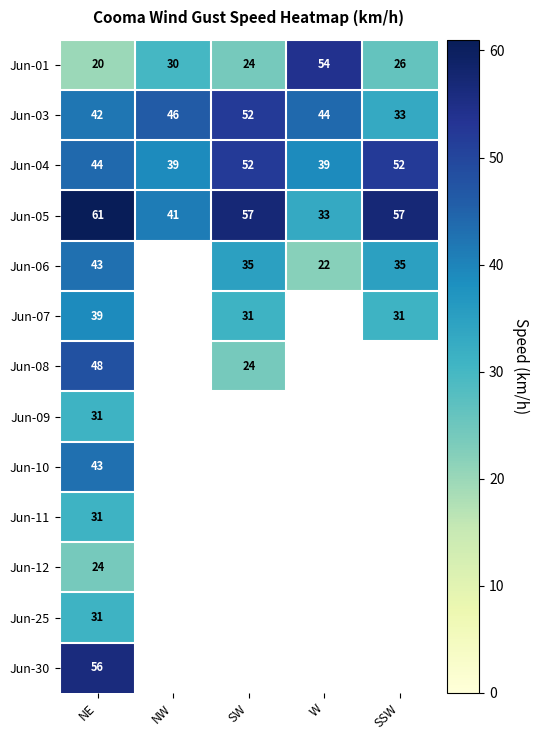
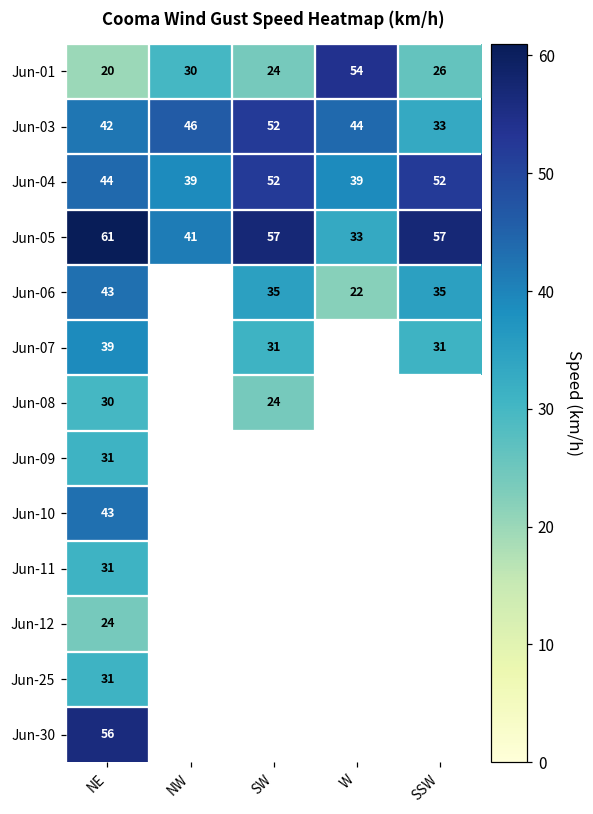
Jun-08, NE: 48 -> 30
